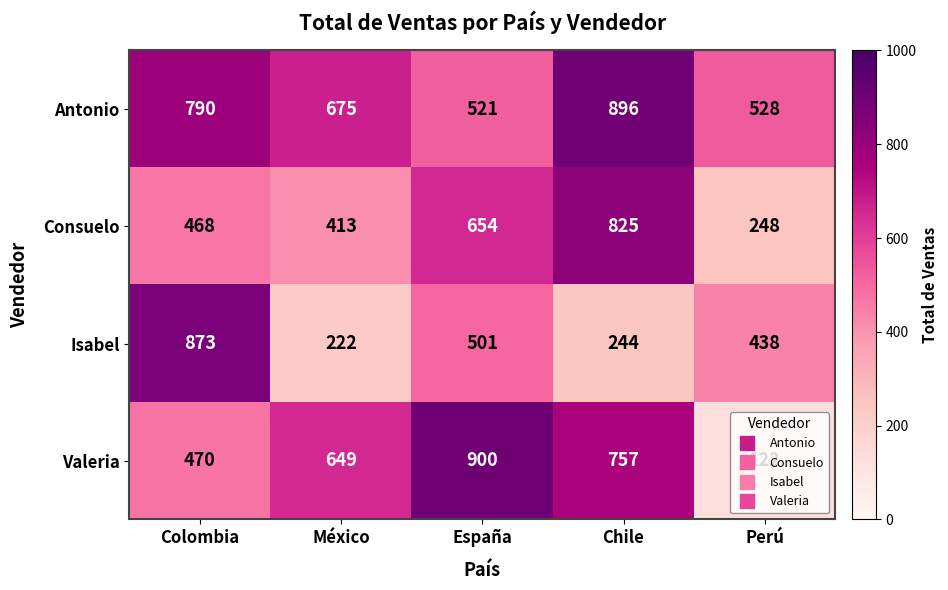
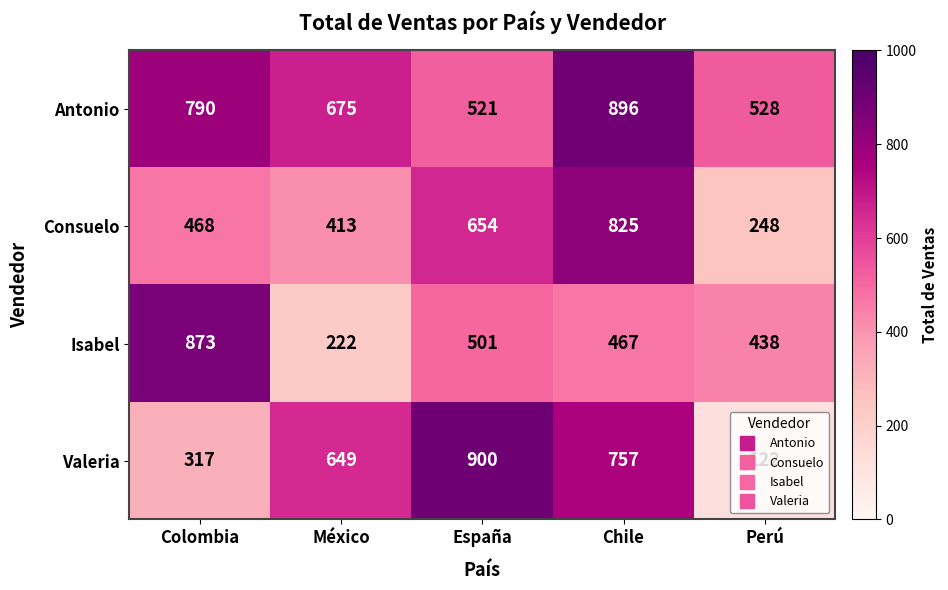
Isabel, Chile: 244 -> 467
Valeria, Colombia: 470 -> 317
